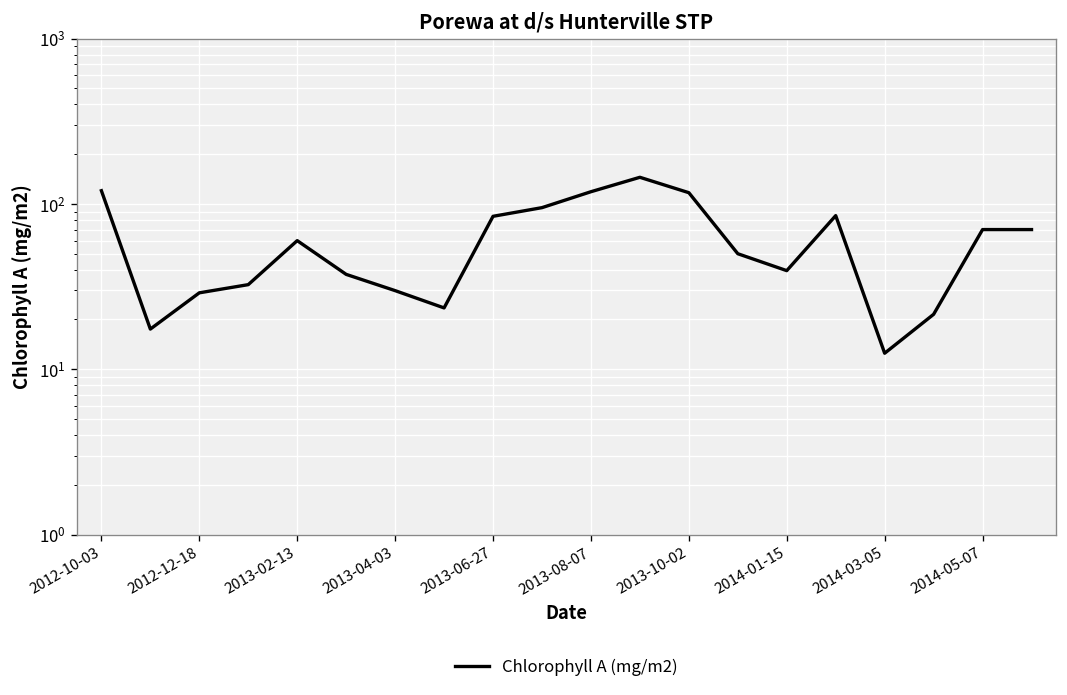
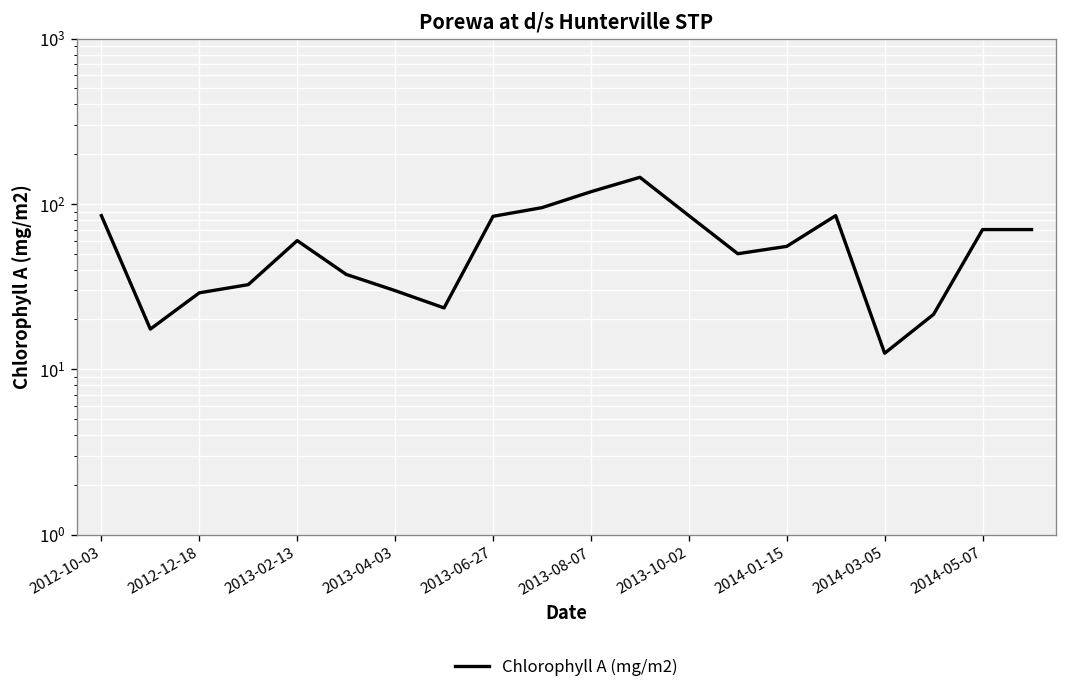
2012-10-03: 120 -> 90
2013-10-02: 120 -> 90
2014-01-15: 40 -> 55
